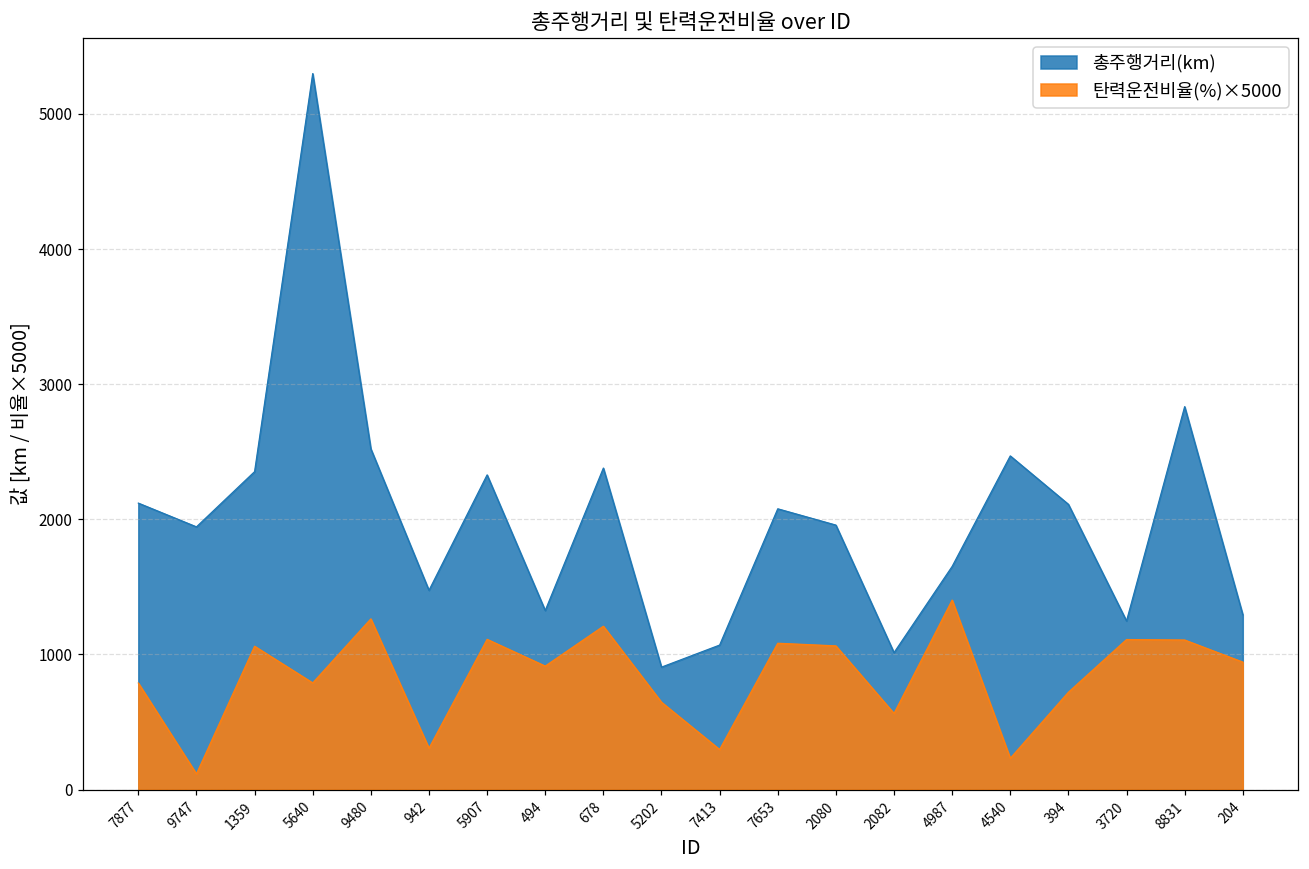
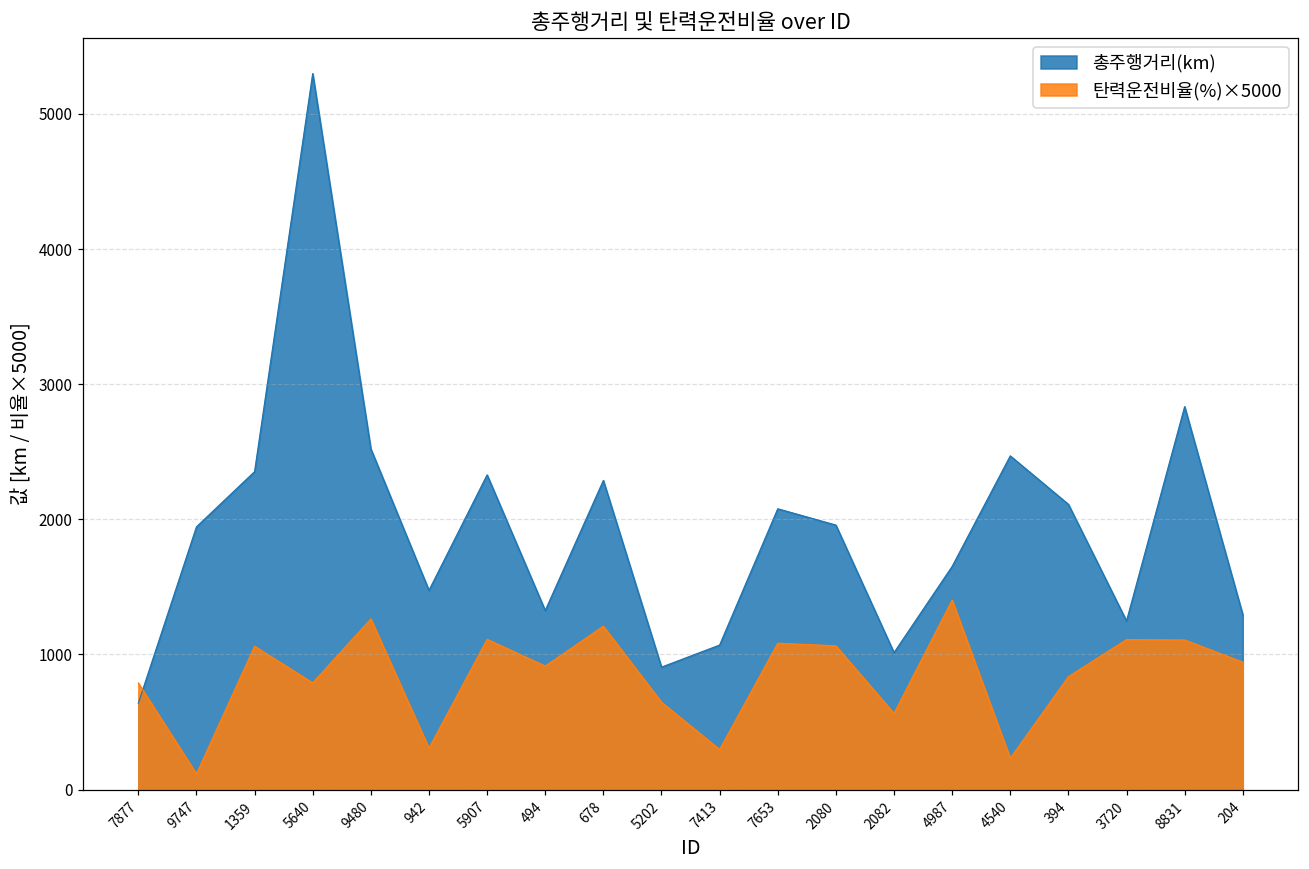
총주행거리(km), 7877: 2120 -> 640
총주행거리(km), 678: 2380 -> 2290
탄력운전비율(%)×5000, 394: 720 -> 840
